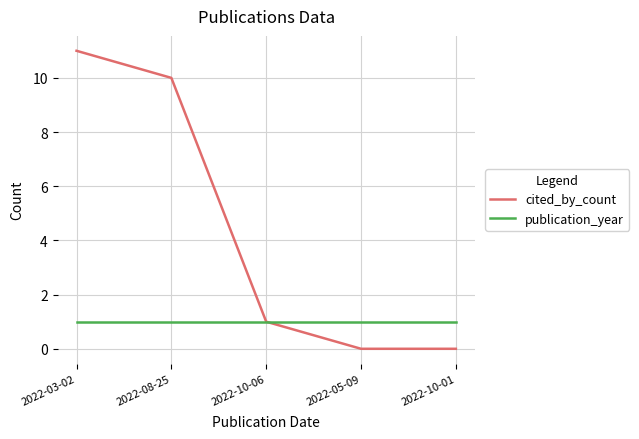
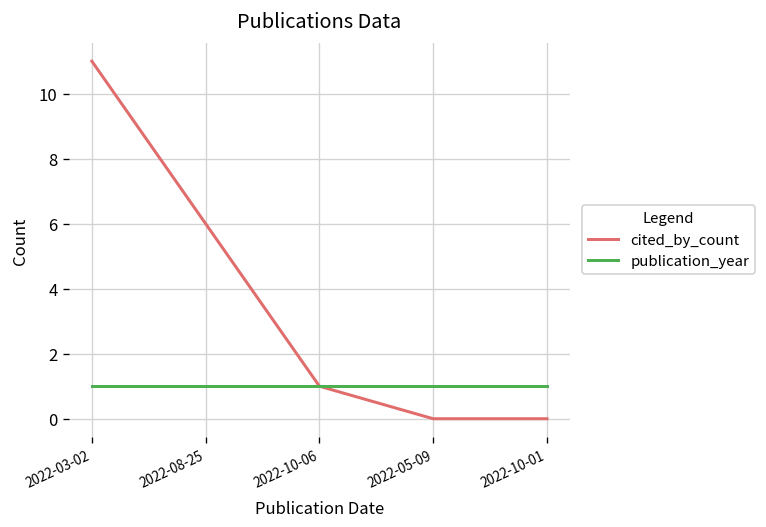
cited_by_count, 2022-08-25: 10 -> 6
